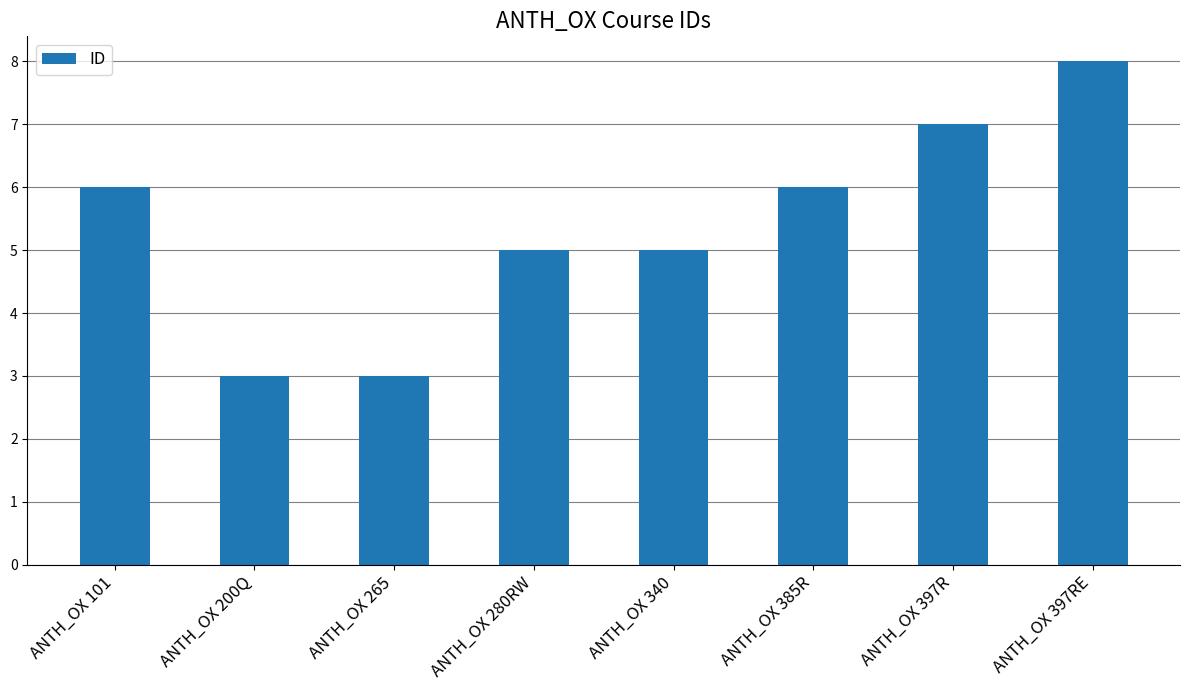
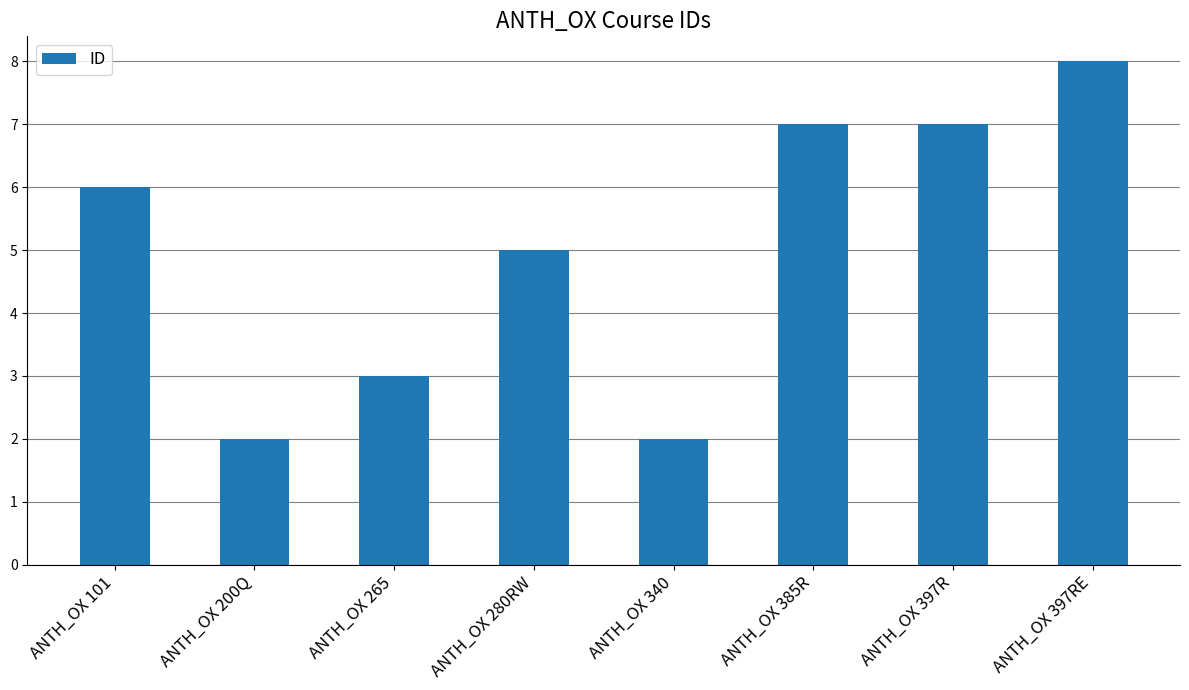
ANTH_OX 200Q: 3 -> 2
ANTH_OX 340: 5 -> 2
ANTH_OX 385R: 6 -> 7
